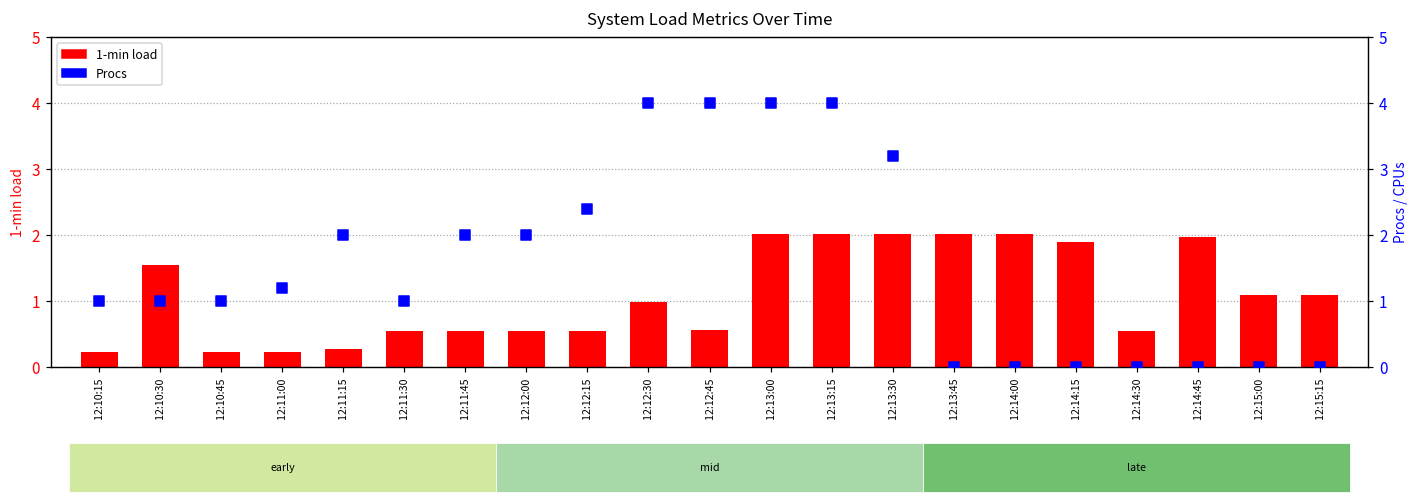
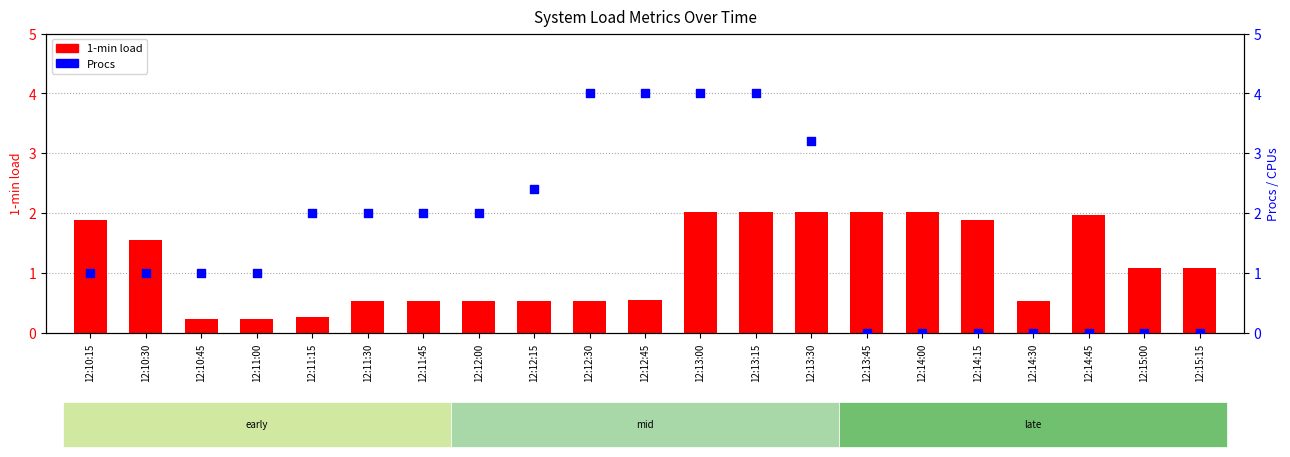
1-min load, 12:10:15: 0.2 -> 1.9
1-min load, 12:12:30: 1.0 -> 0.5
Procs, 12:11:00: 1.2 -> 1.0
Procs, 12:11:30: 1 -> 2
